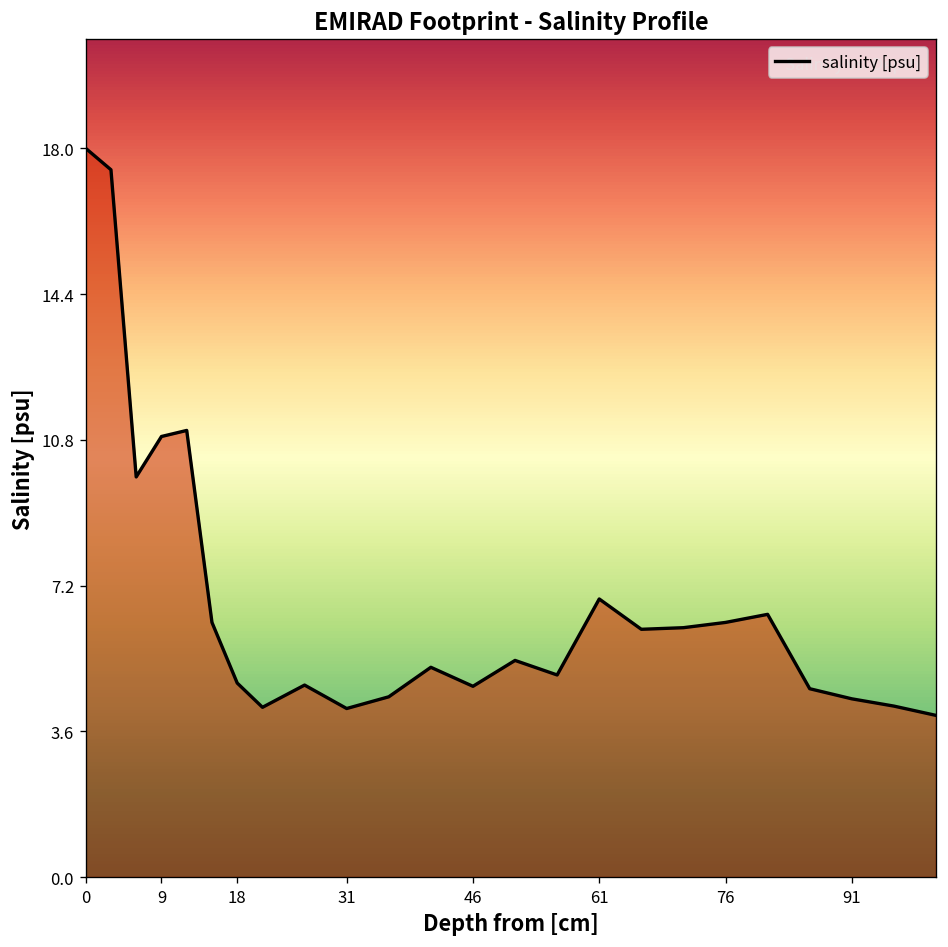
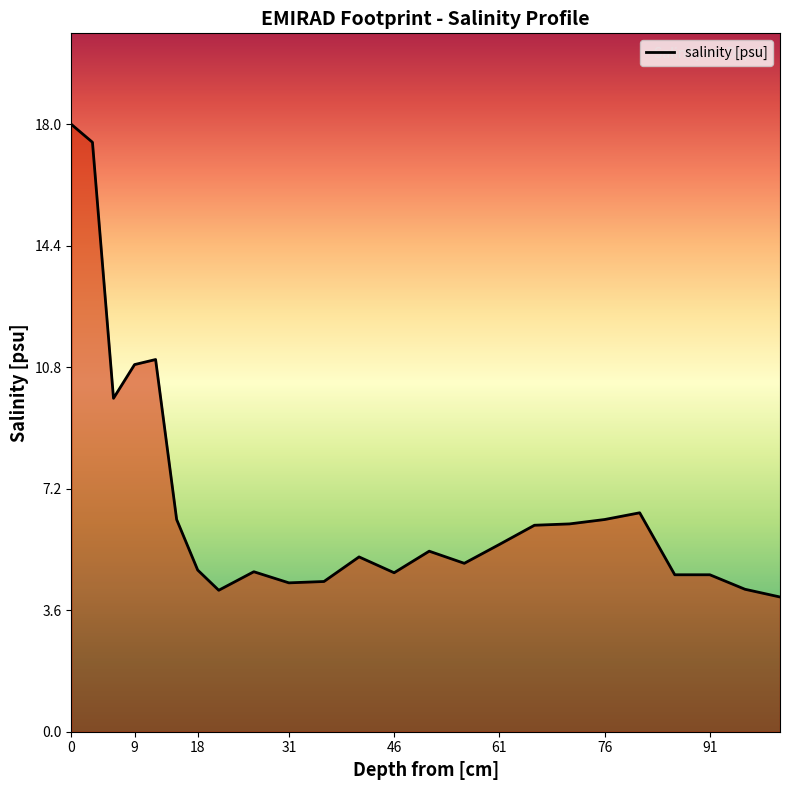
31: 4.2 -> 4.4
61: 6.9 -> 5.6
91: 4.4 -> 4.7
